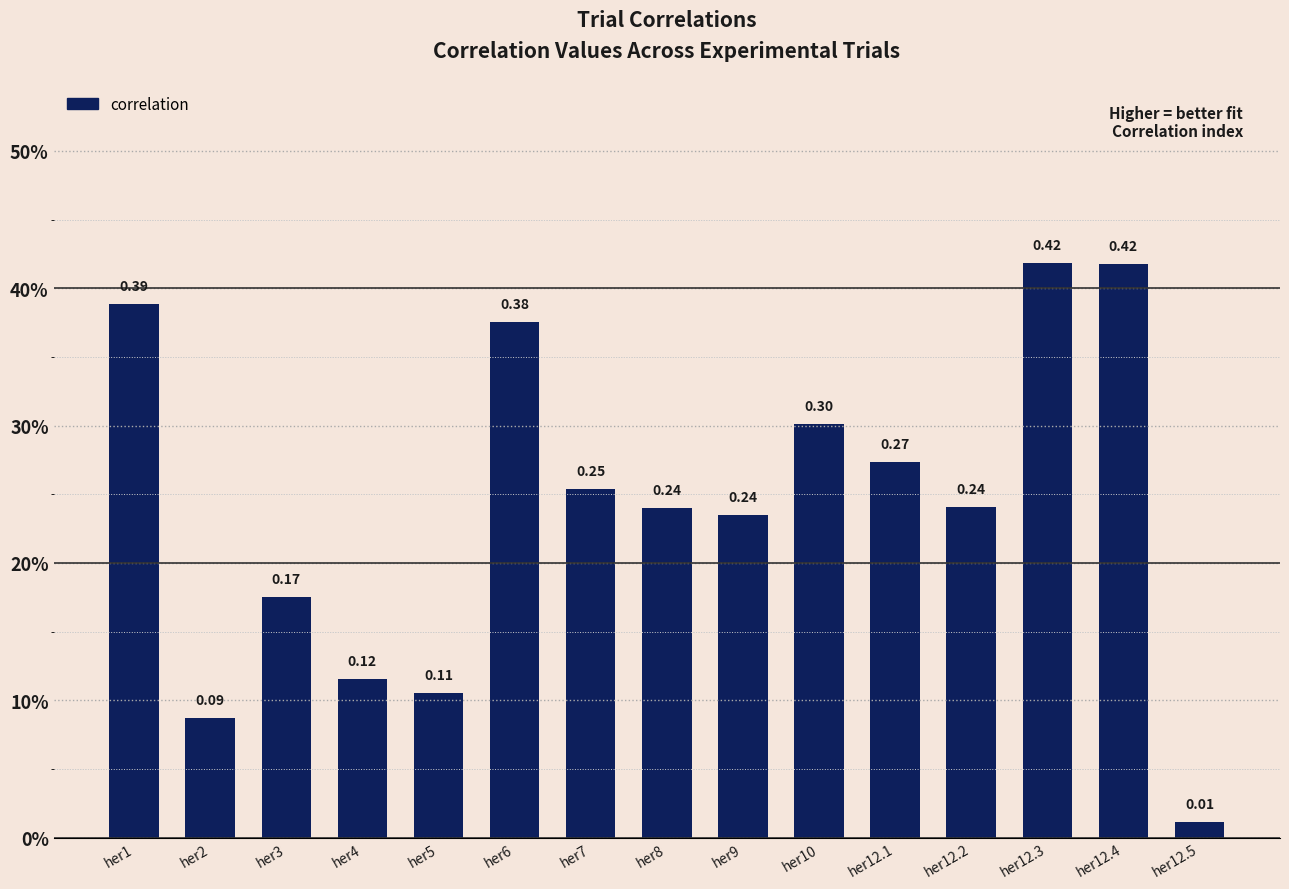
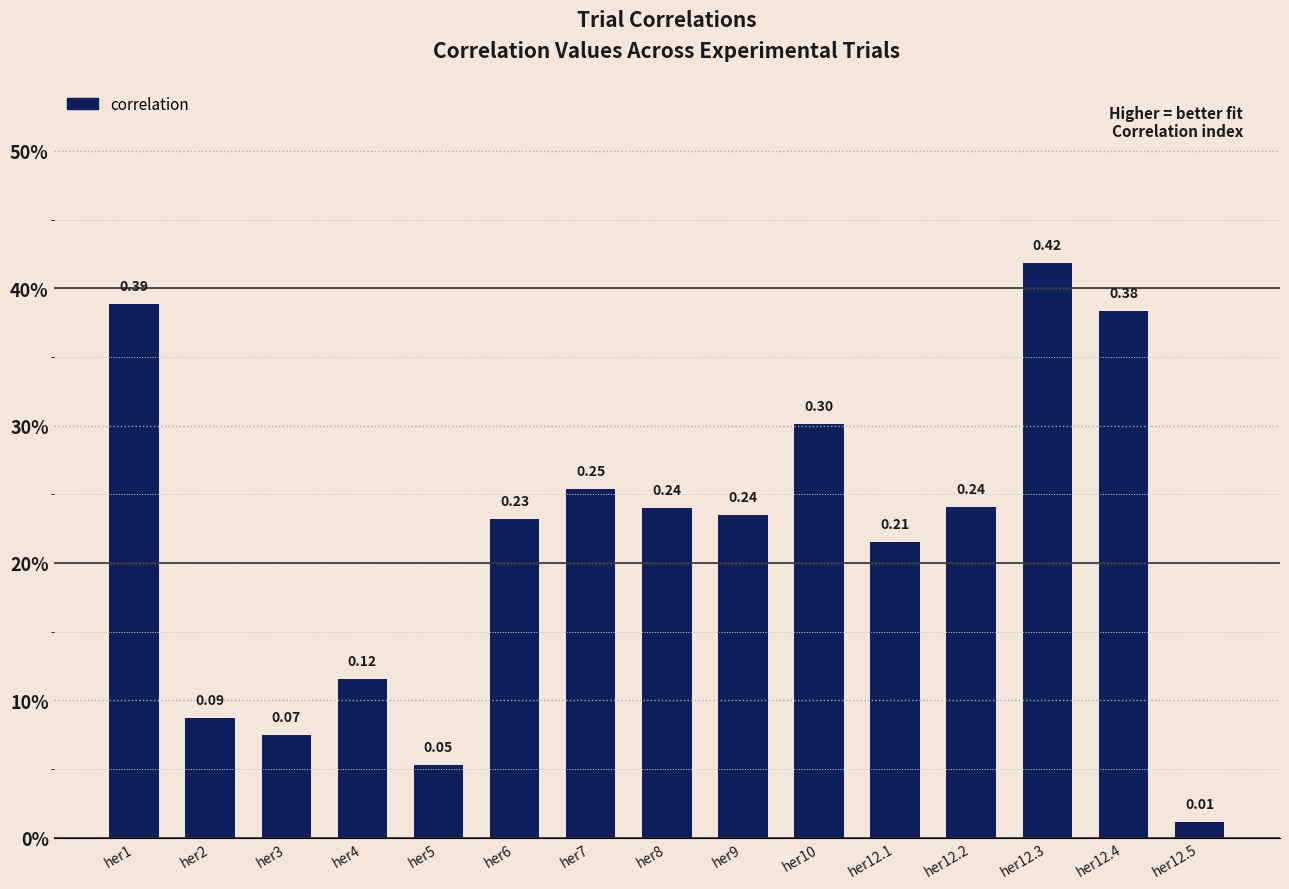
her3: 0.17 -> 0.07
her5: 0.11 -> 0.05
her6: 0.38 -> 0.23
her12.1: 0.27 -> 0.21
her12.4: 0.42 -> 0.38
